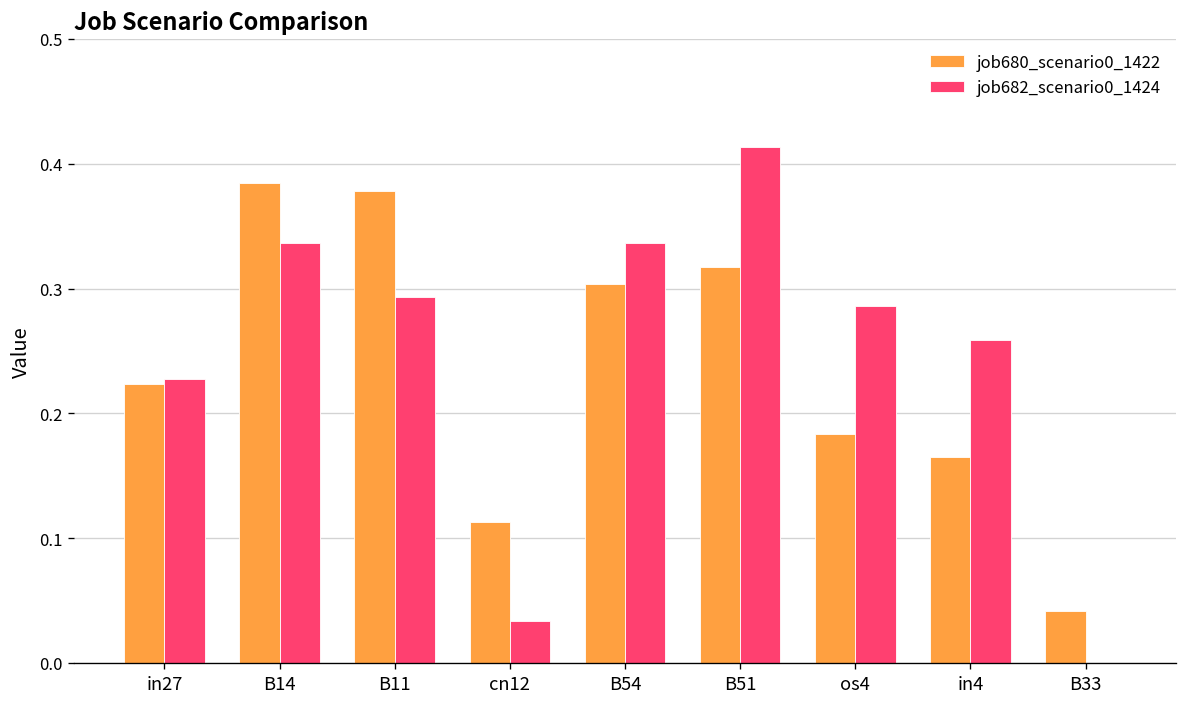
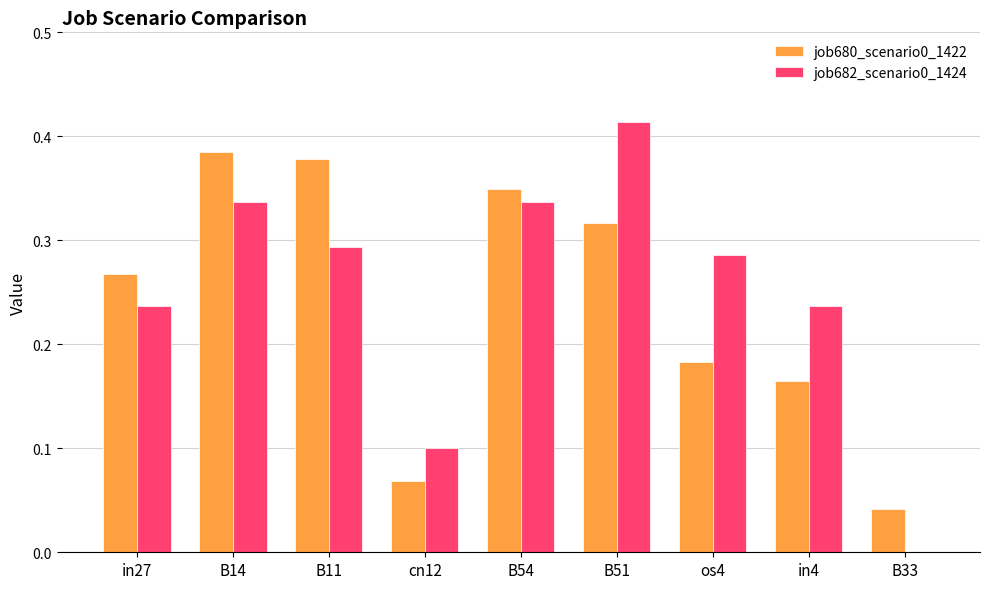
job680_scenario0_1422, in27: 0.223 -> 0.268
job682_scenario0_1424, in27: 0.227 -> 0.237
job680_scenario0_1422, cn12: 0.113 -> 0.068
job682_scenario0_1424, cn12: 0.034 -> 0.100
job680_scenario0_1422, B54: 0.303 -> 0.349
job682_scenario0_1424, in4: 0.259 -> 0.237
